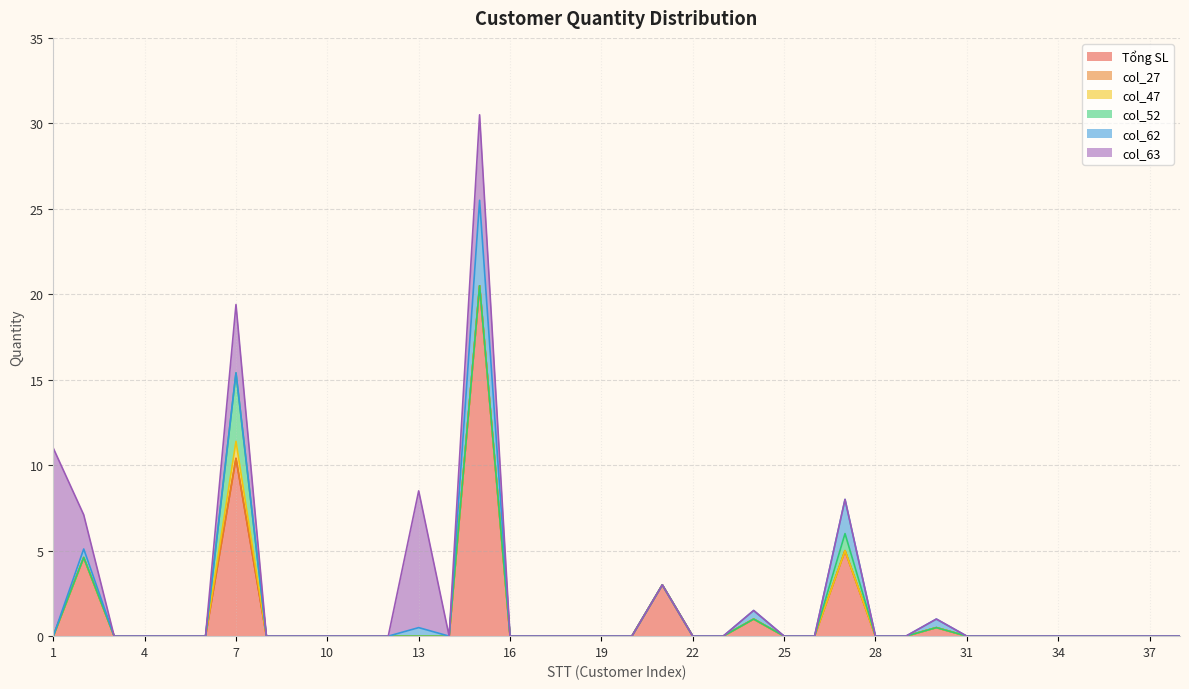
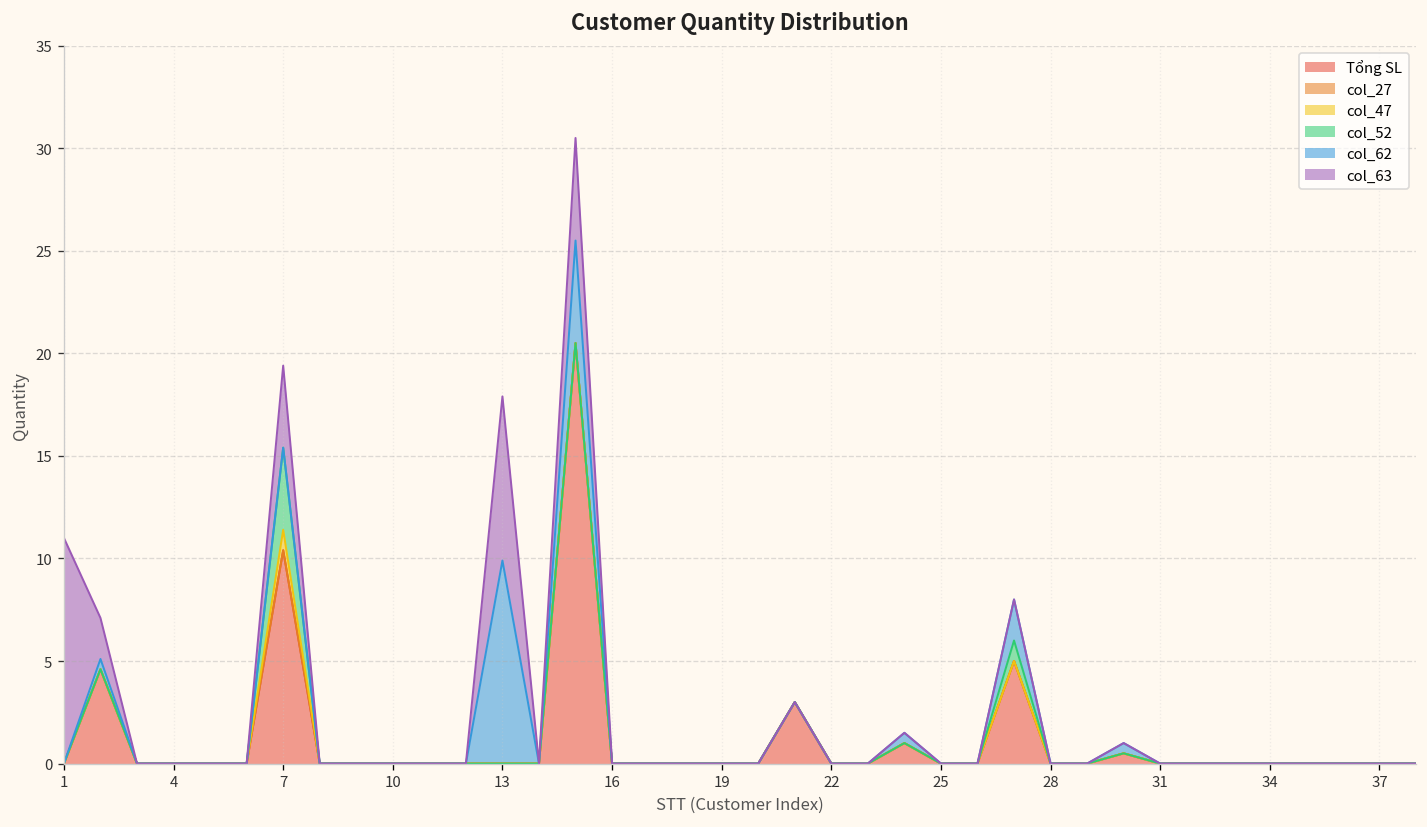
col_62, 13: 0.5 -> 9.9
